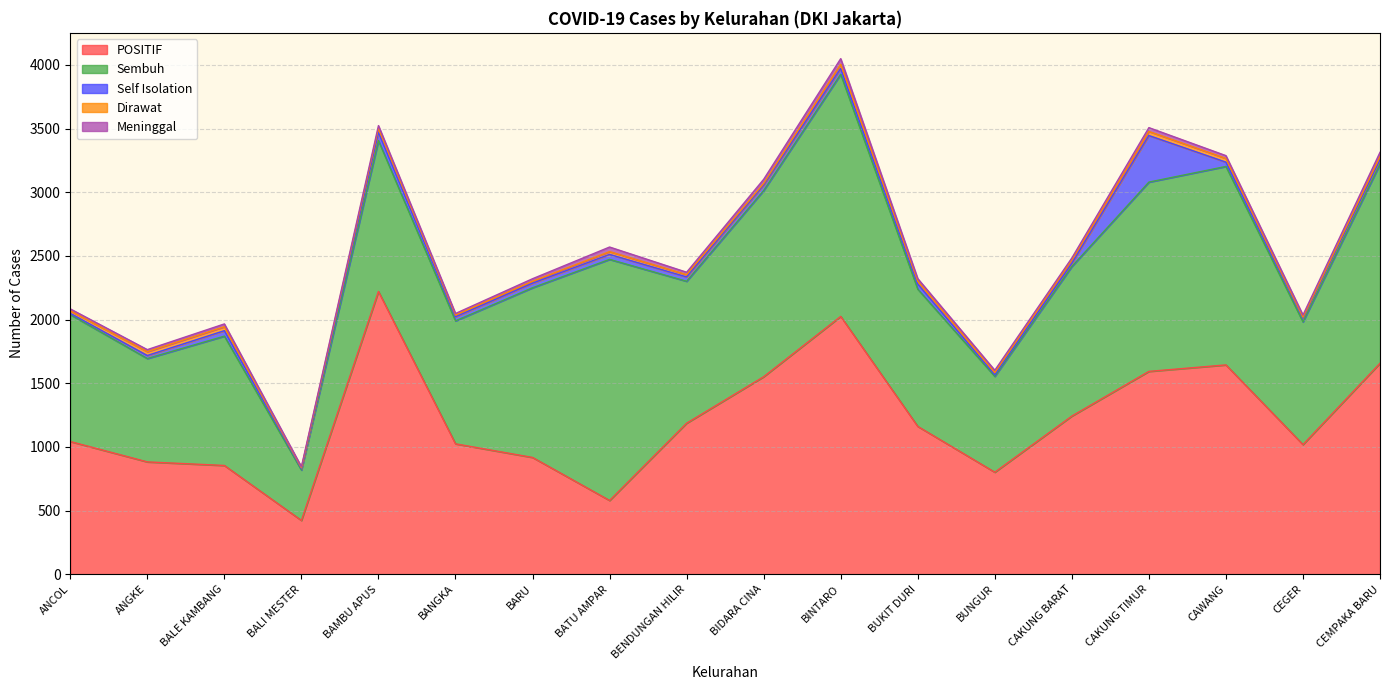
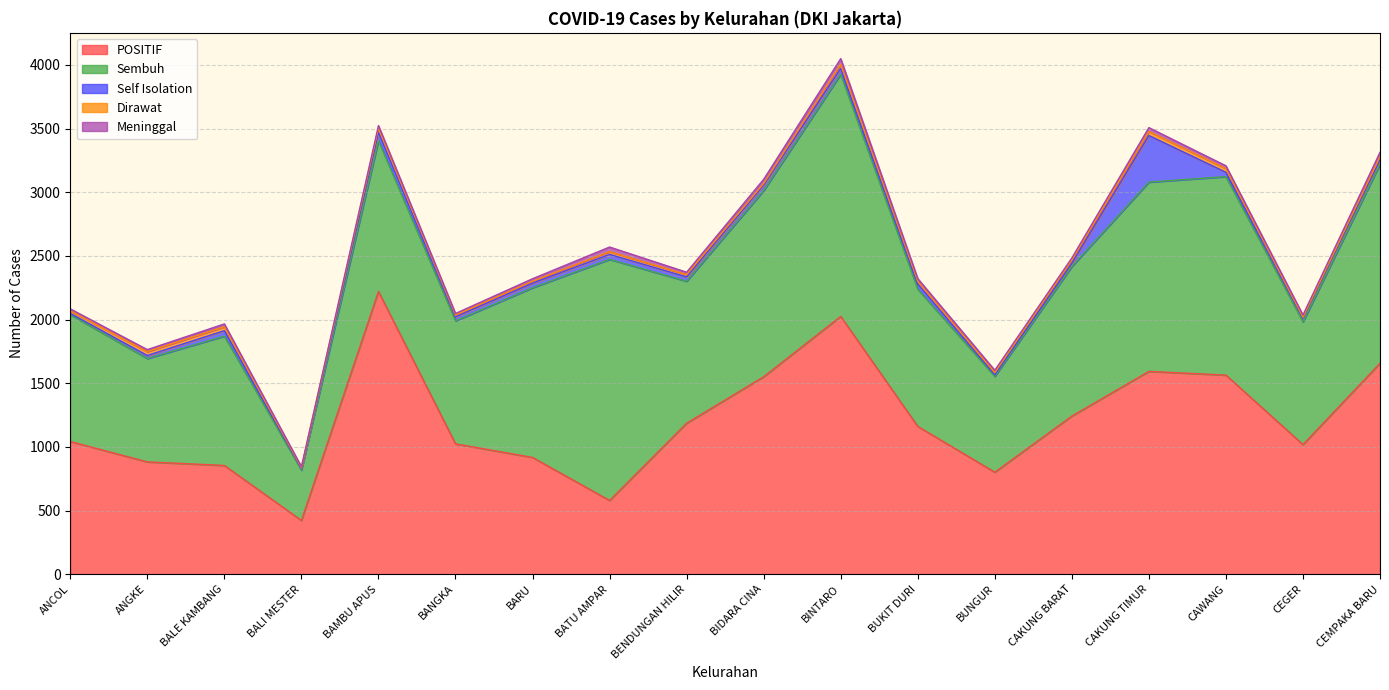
POSITIF, CAWANG: 1640 -> 1560
